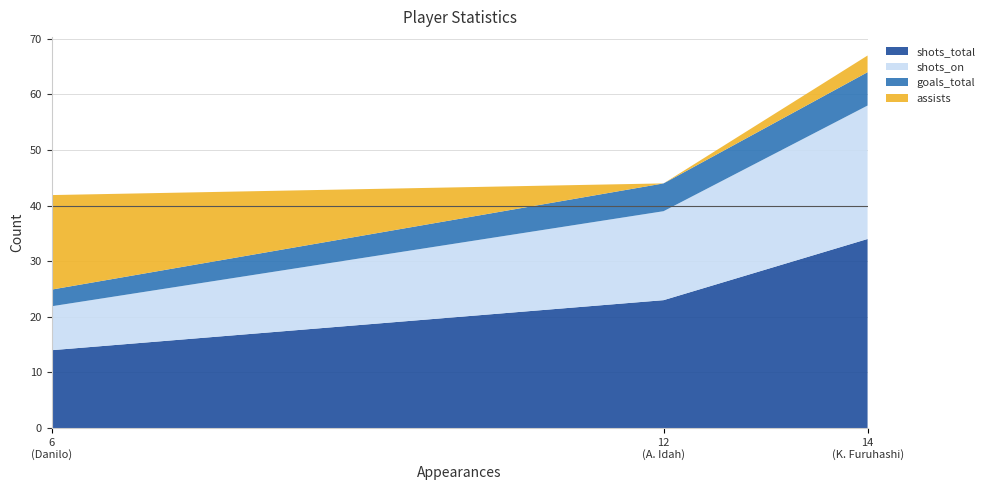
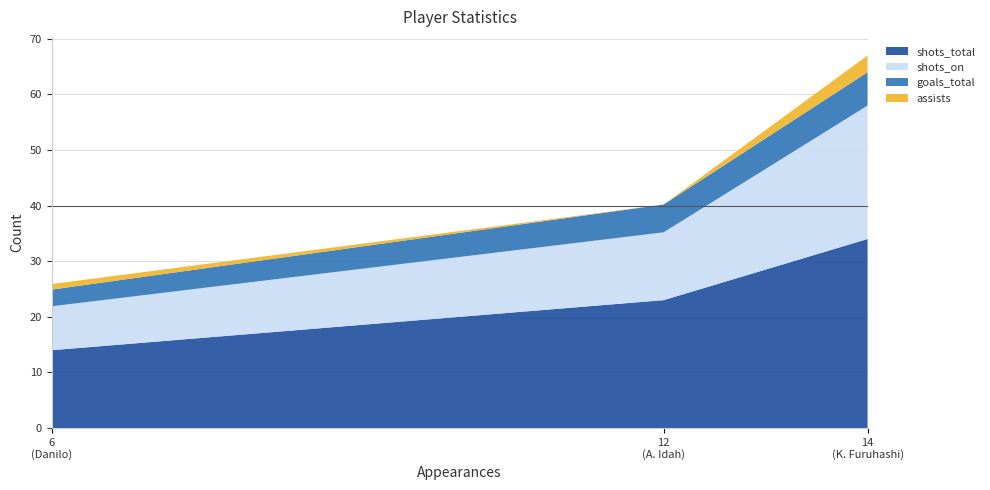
assists, 6 (Danilo): 17 -> 1
shots_on, 12 (A. Idah): 16 -> 12
